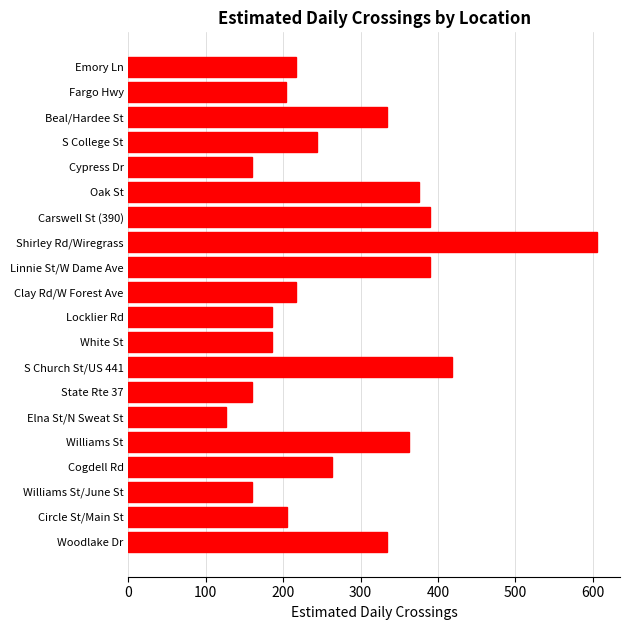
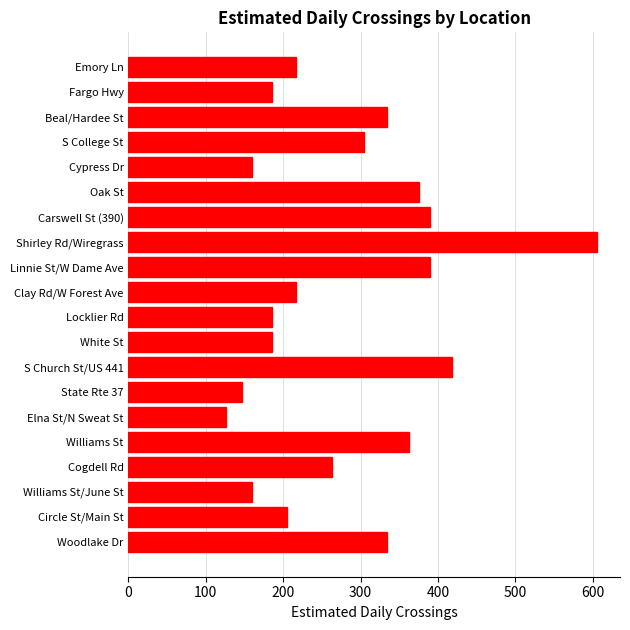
Fargo Hwy: 200 -> 190
S College St: 240 -> 310
State Rte 37: 160 -> 150
